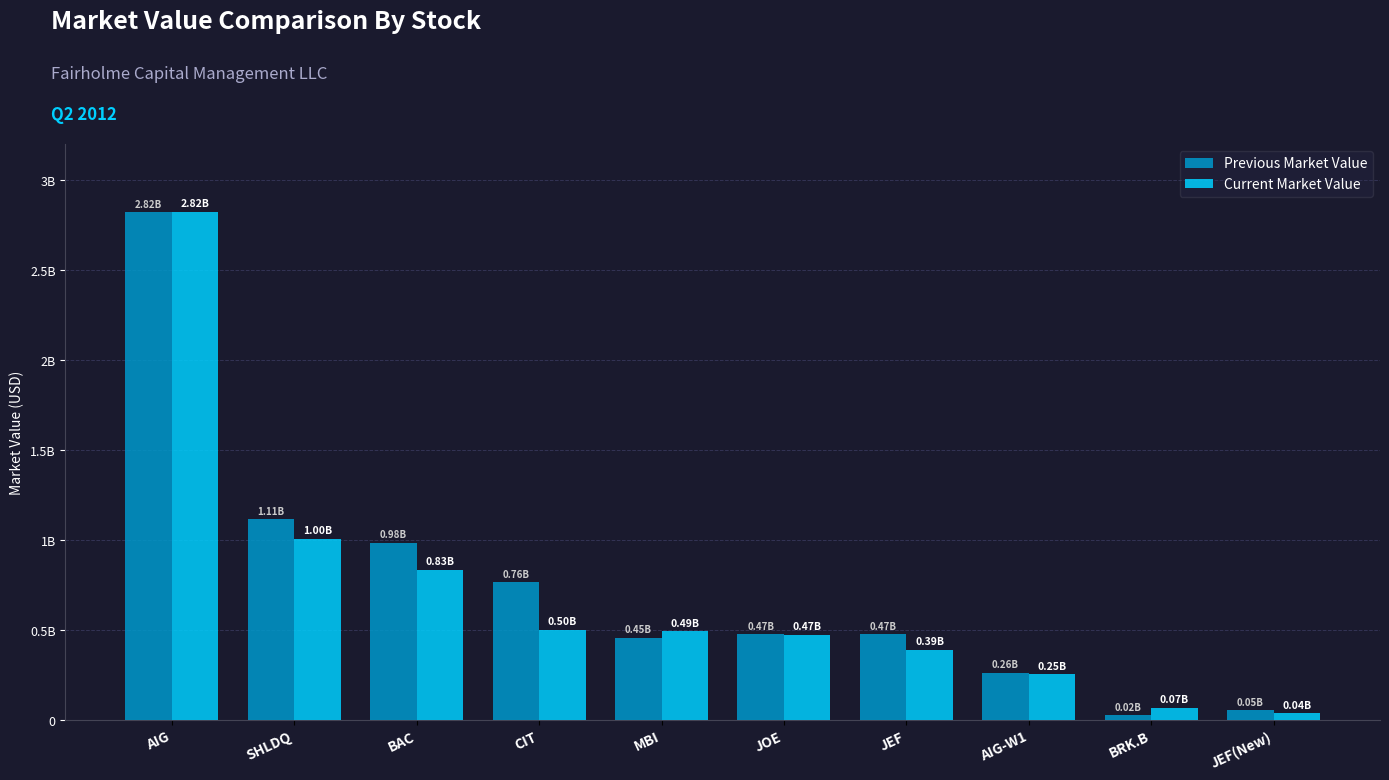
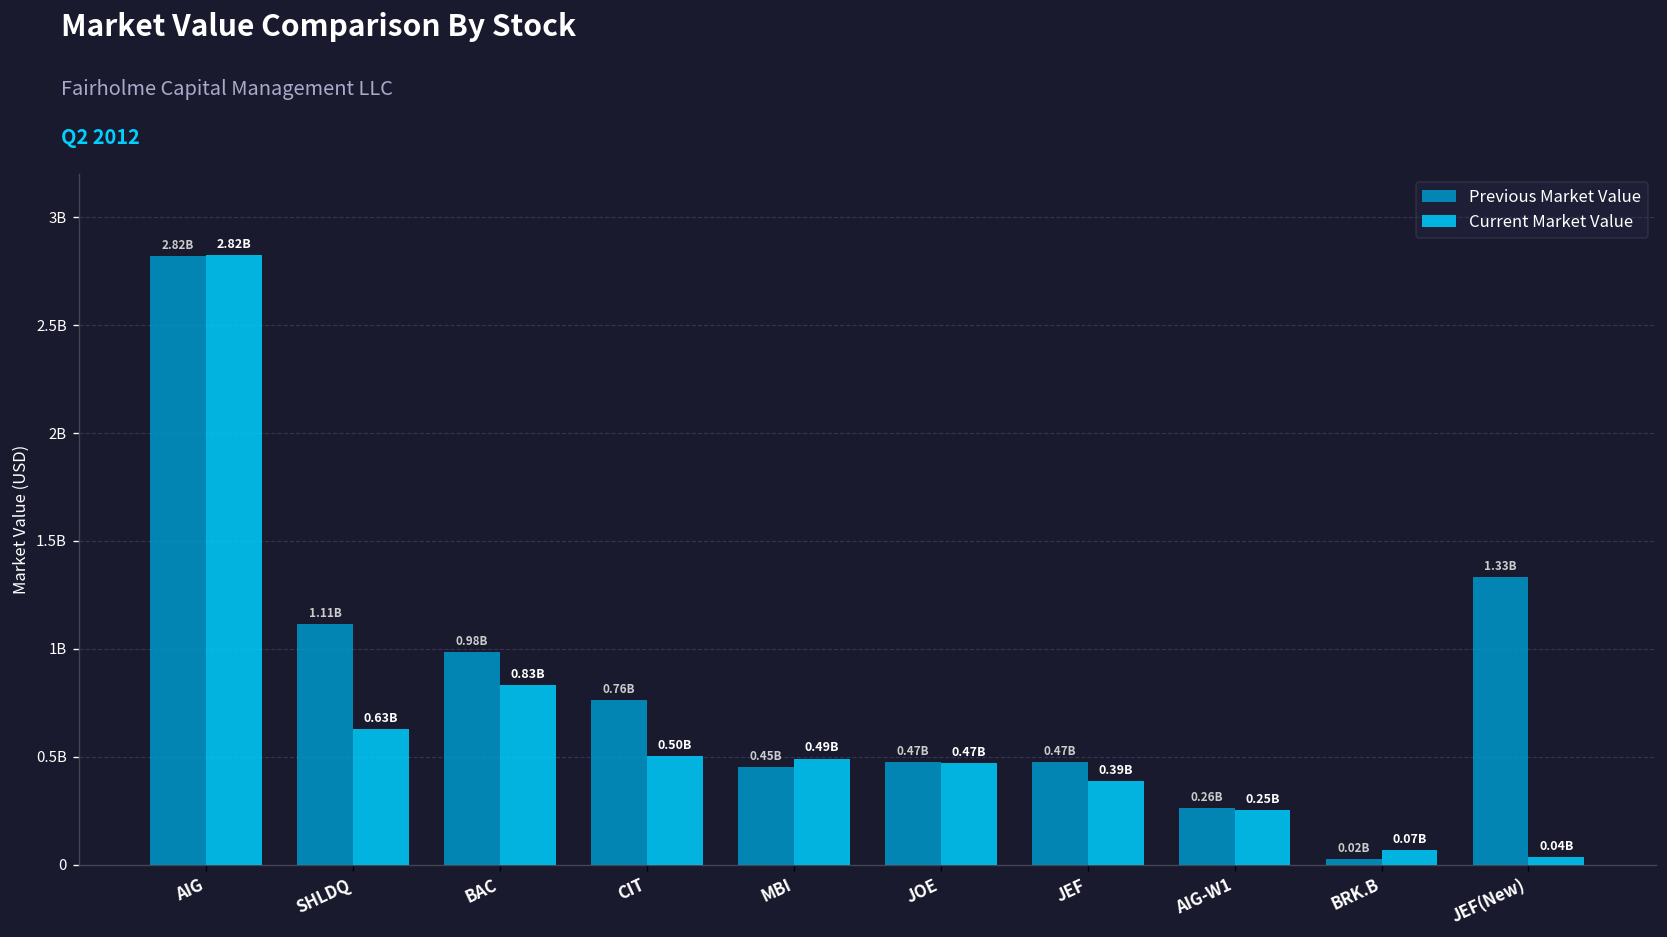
Current Market Value, SHLDQ: 1.00B -> 0.63B
Previous Market Value, JEF(New): 0.05B -> 1.33B
